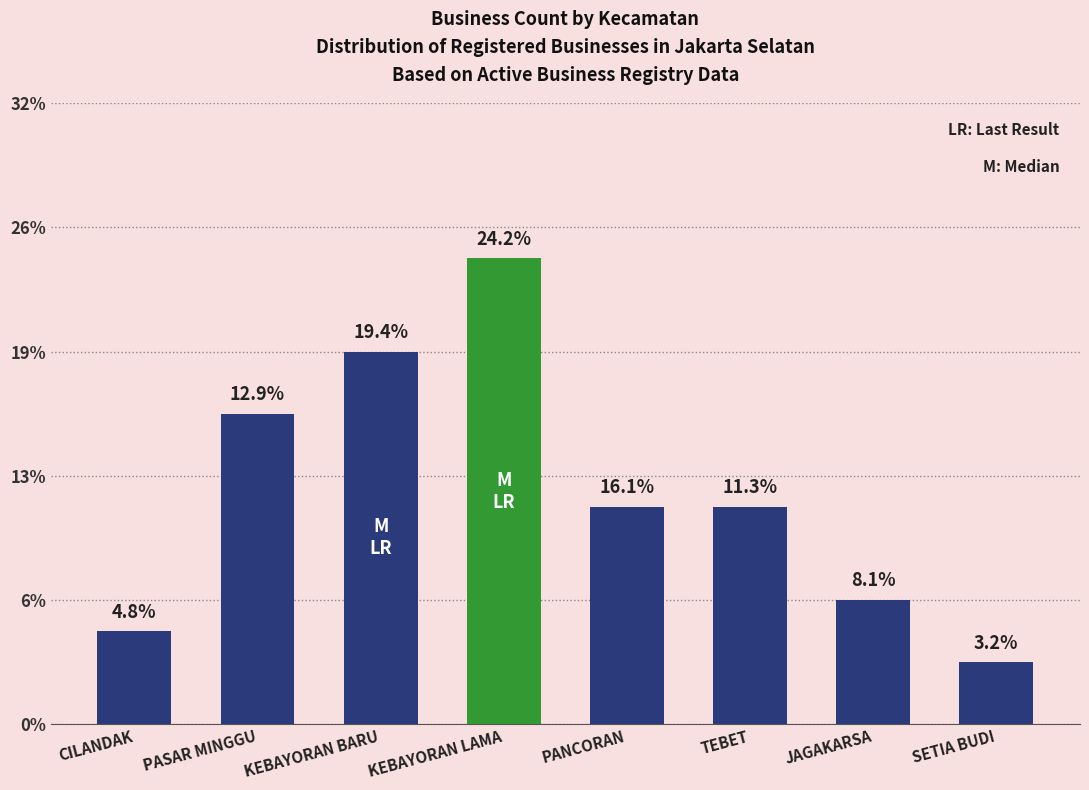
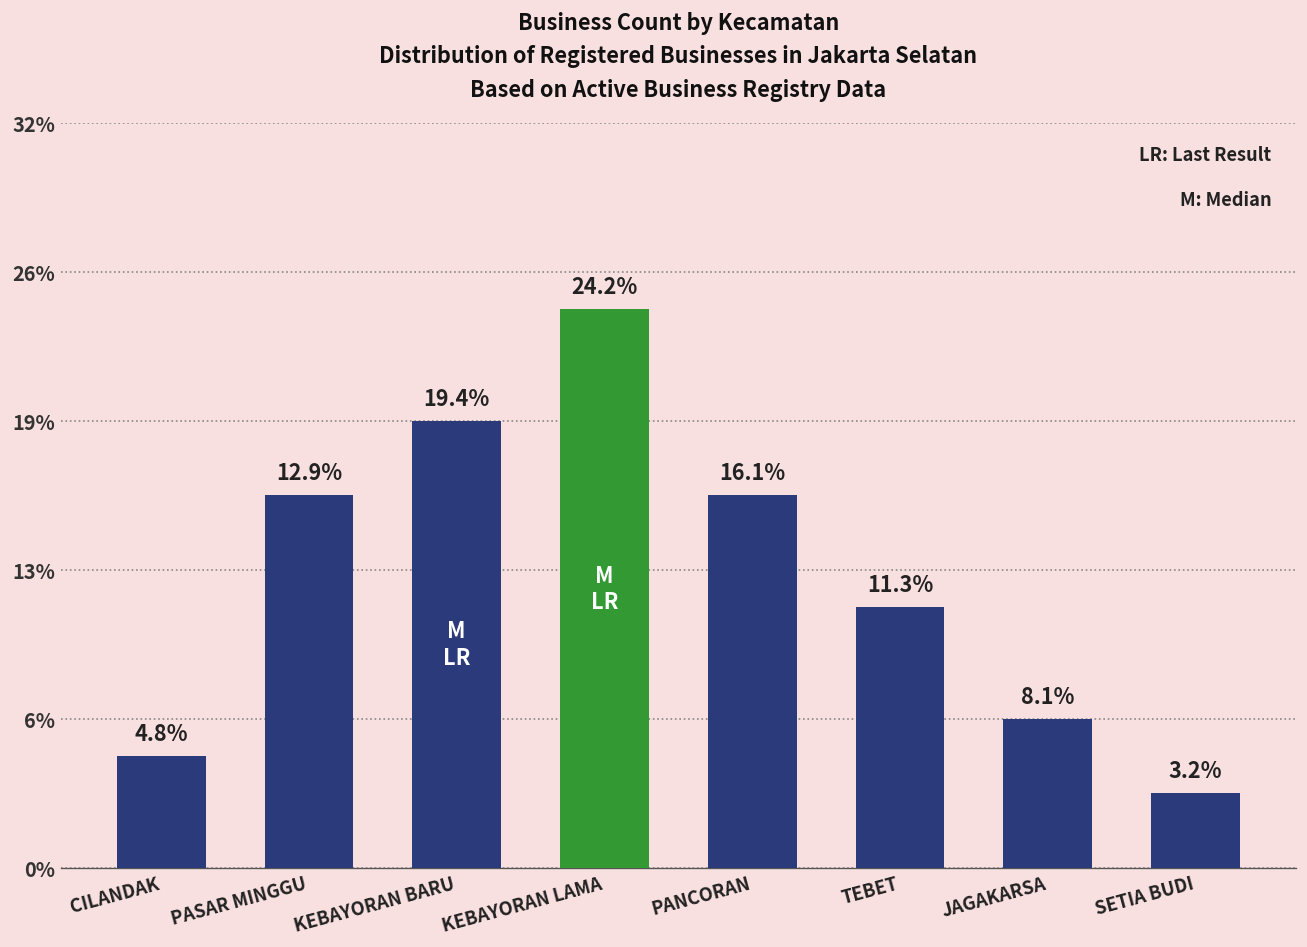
PANCORAN: 11.2% -> 16.0%
